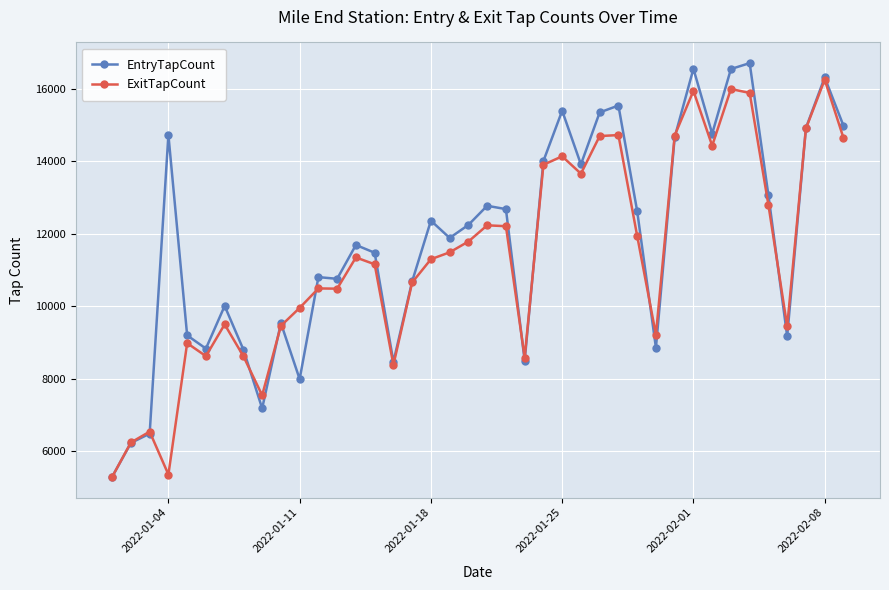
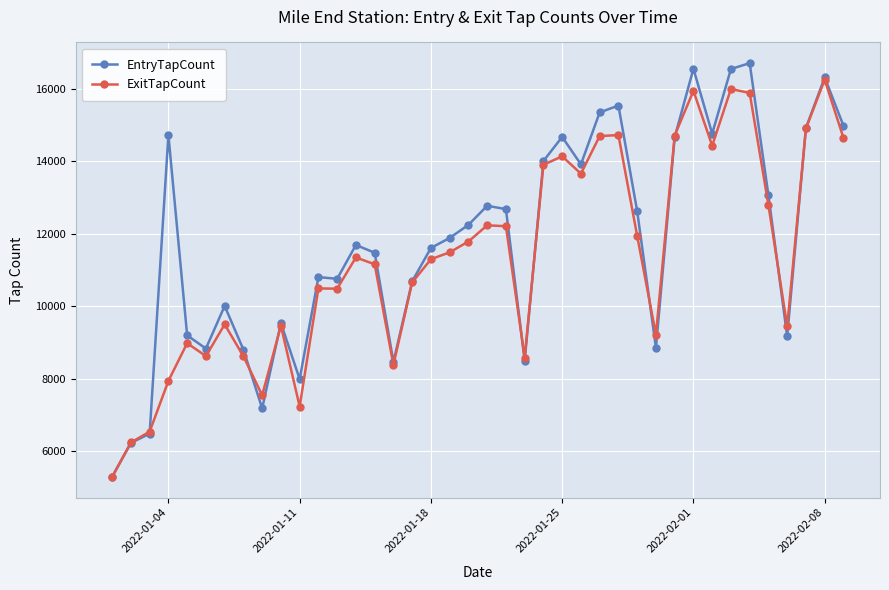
ExitTapCount, 2022-01-04: 5400 -> 7900
ExitTapCount, 2022-01-11: 10000 -> 7200
EntryTapCount, 2022-01-18: 12400 -> 11600
EntryTapCount, 2022-01-25: 15400 -> 14700
